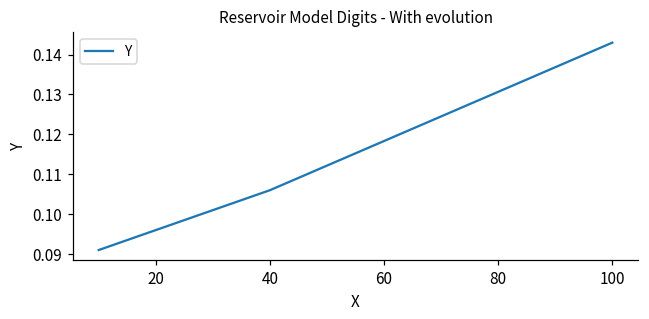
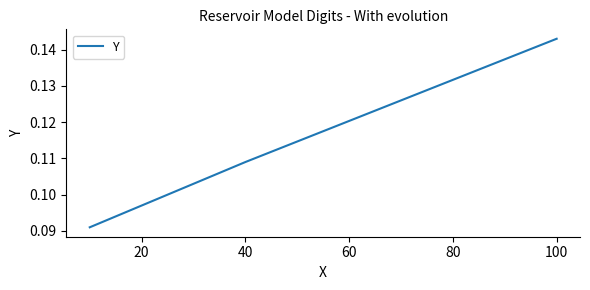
40: 0.106 -> 0.109
